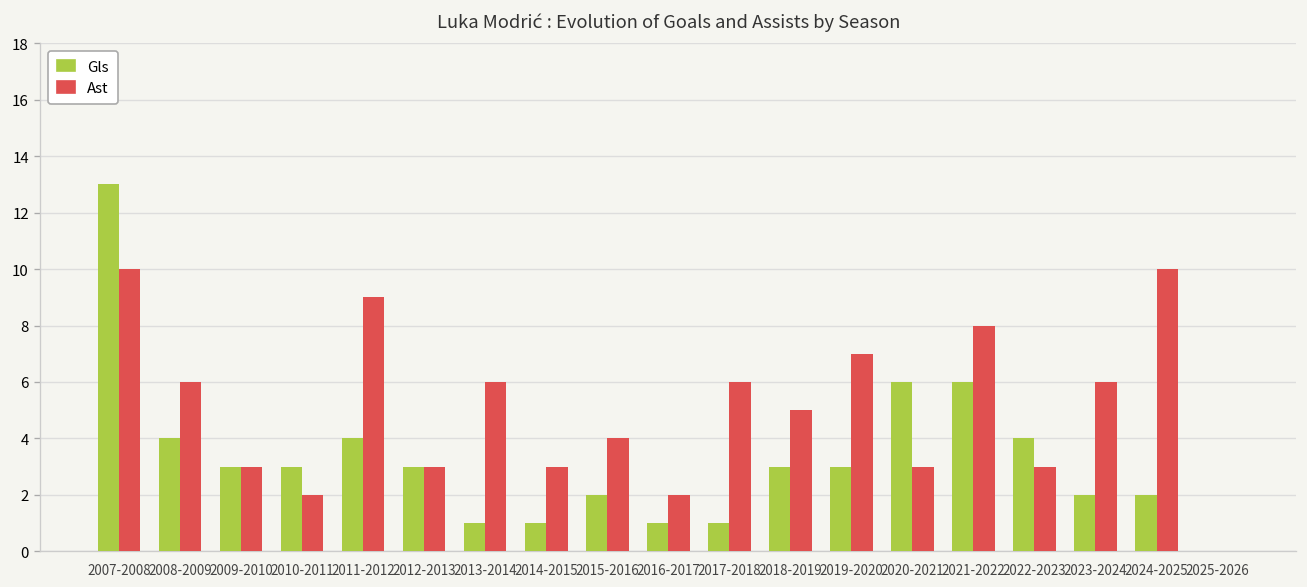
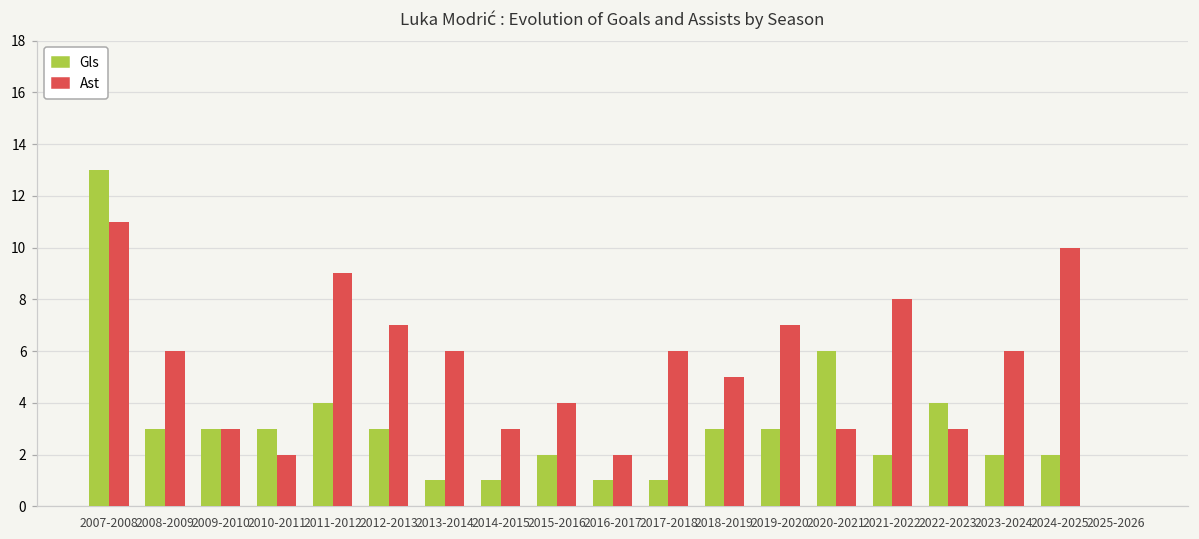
Ast, 2007-2008: 10 -> 11
Gls, 2008-2009: 4 -> 3
Ast, 2012-2013: 3 -> 7
Gls, 2021-2022: 6 -> 2
